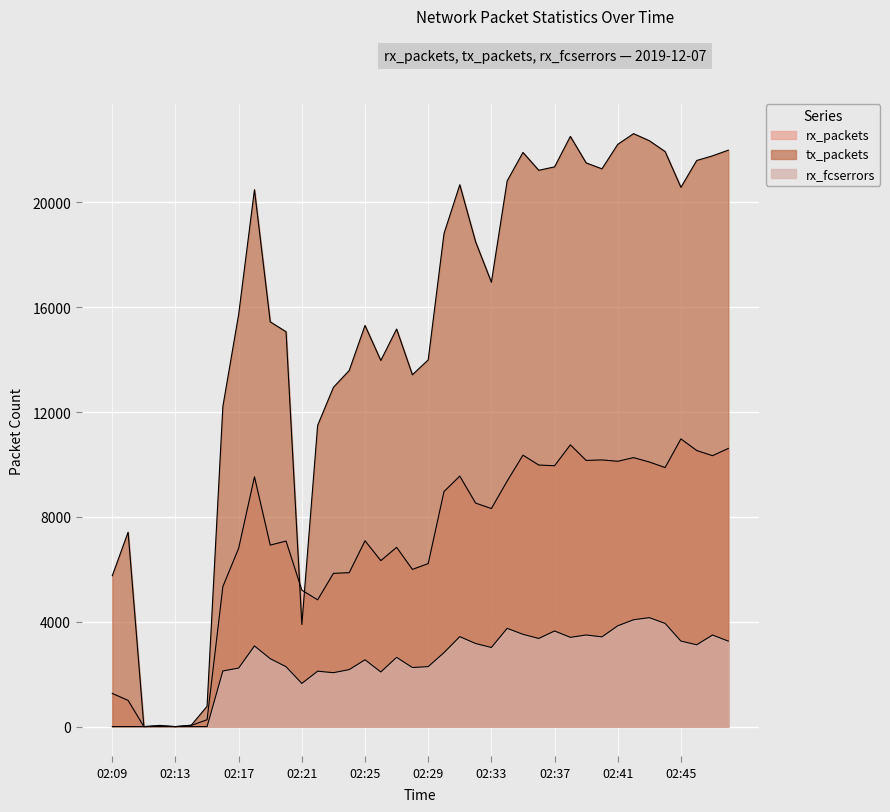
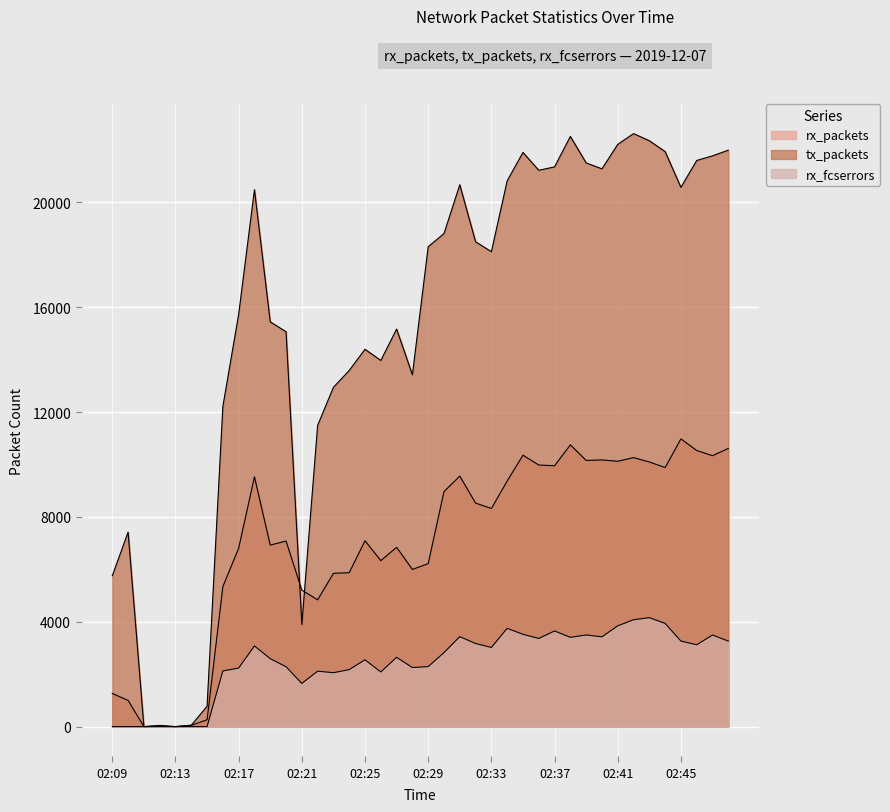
tx_packets, 02:25: 15300 -> 14400
tx_packets, 02:29: 14000 -> 18300
tx_packets, 02:33: 17000 -> 18100
